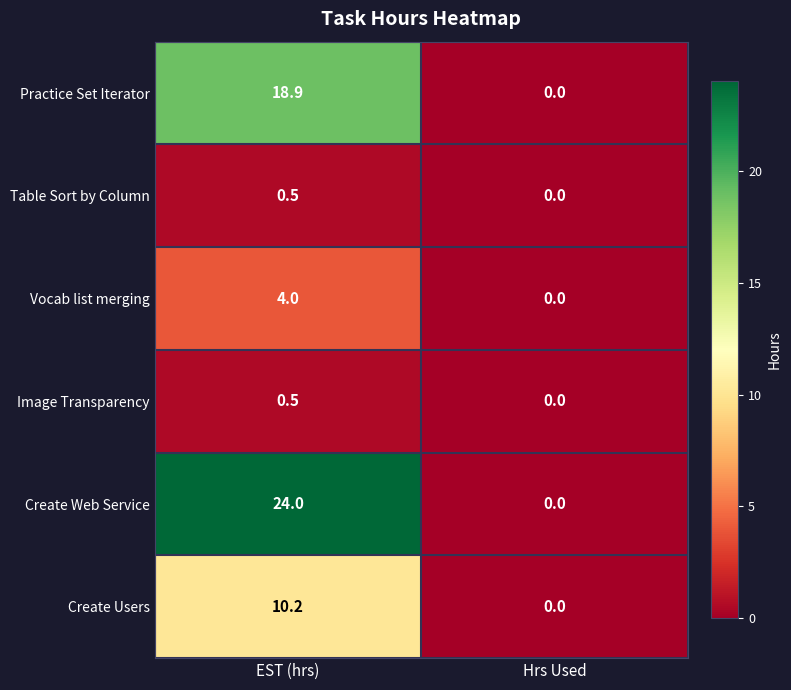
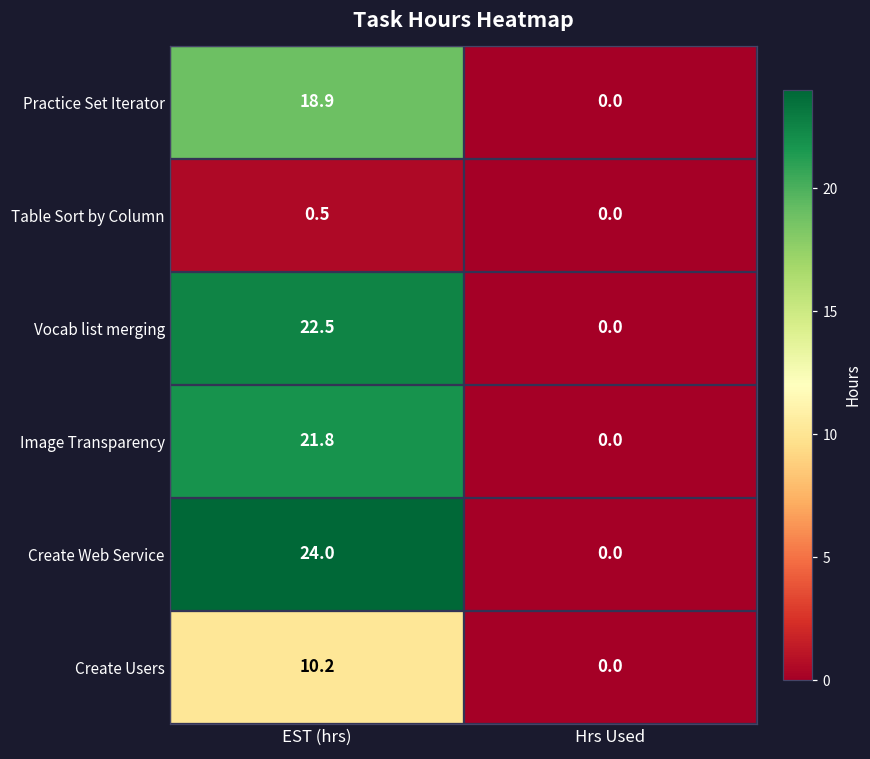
Vocab list merging, EST (hrs): 4.0 -> 22.5
Image Transparency, EST (hrs): 0.5 -> 21.8
